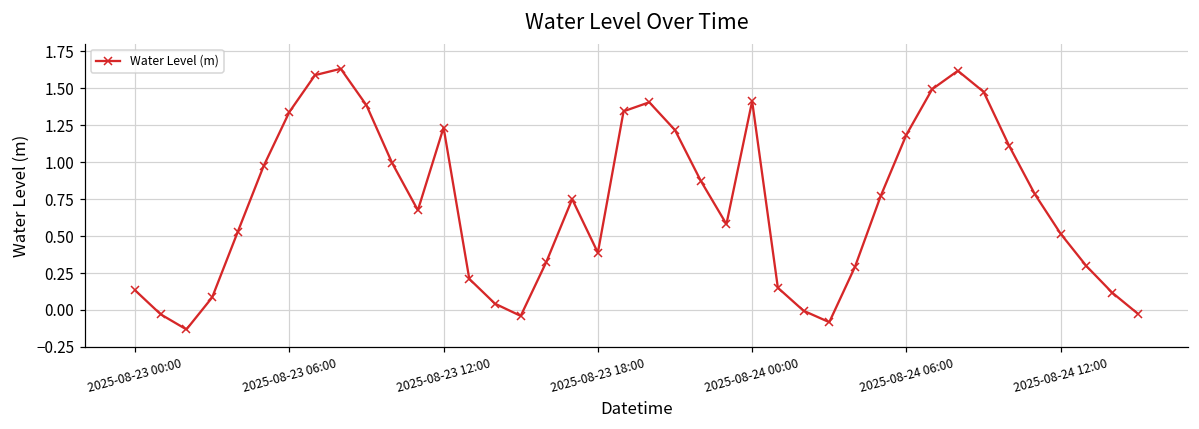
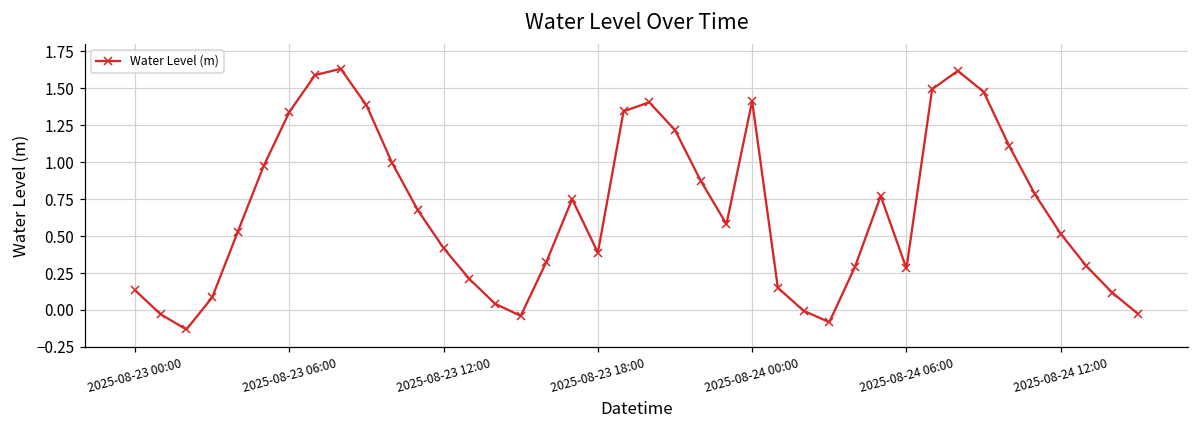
2025-08-23 12:00: 1.23 -> 0.42
2025-08-24 06:00: 1.19 -> 0.28
